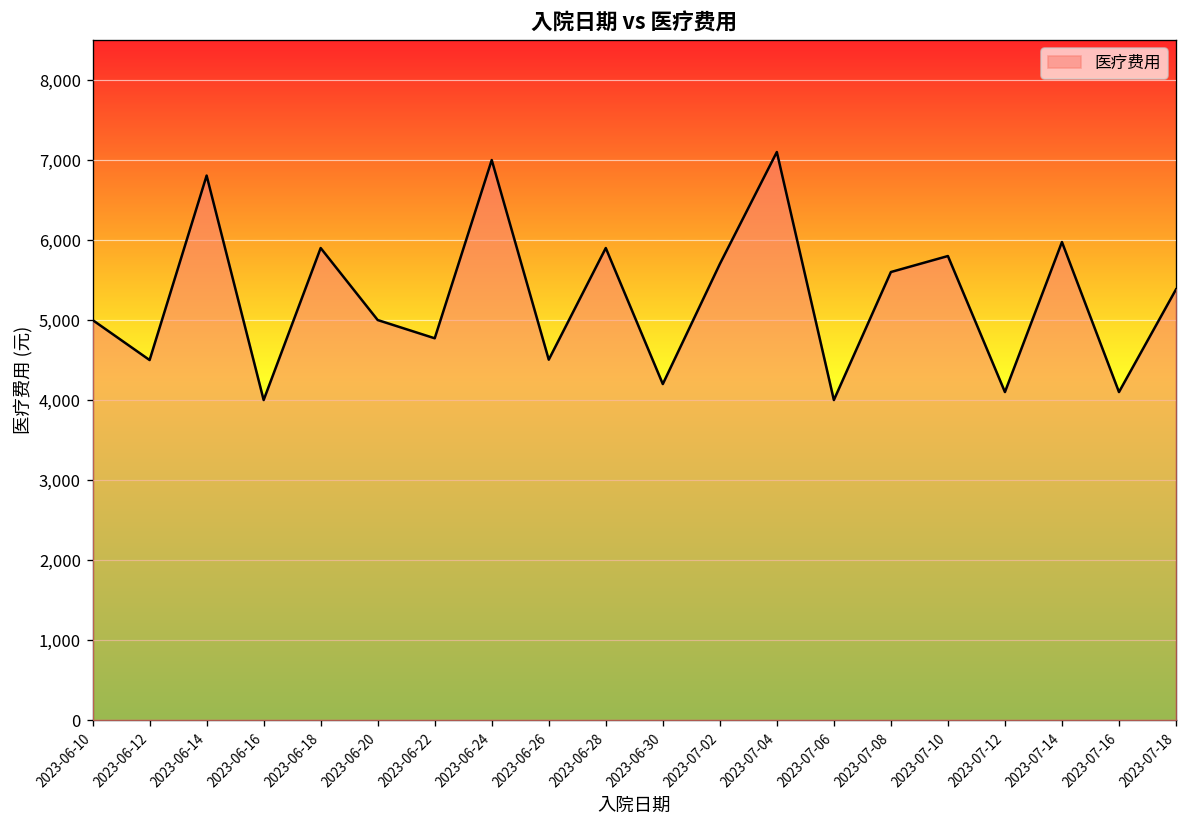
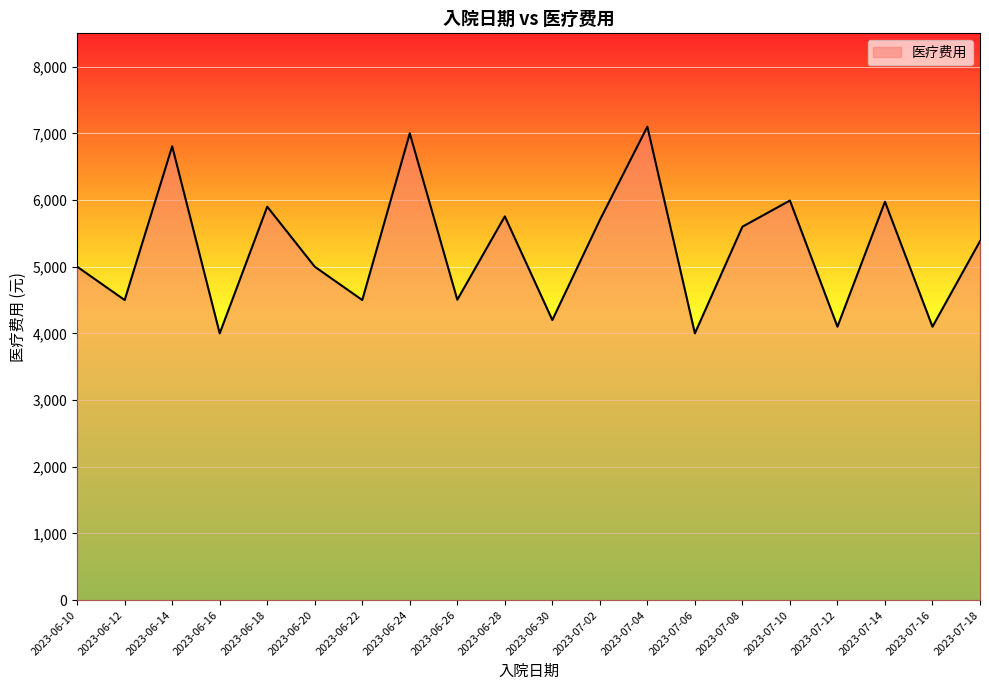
2023-06-22: 4,800 -> 4,500
2023-06-28: 5,900 -> 5,800
2023-07-10: 5,800 -> 6,000
